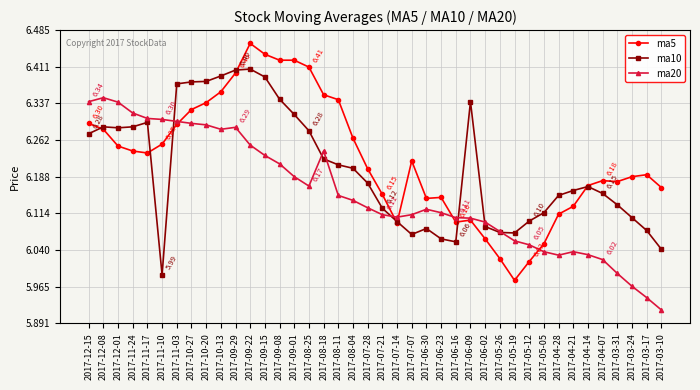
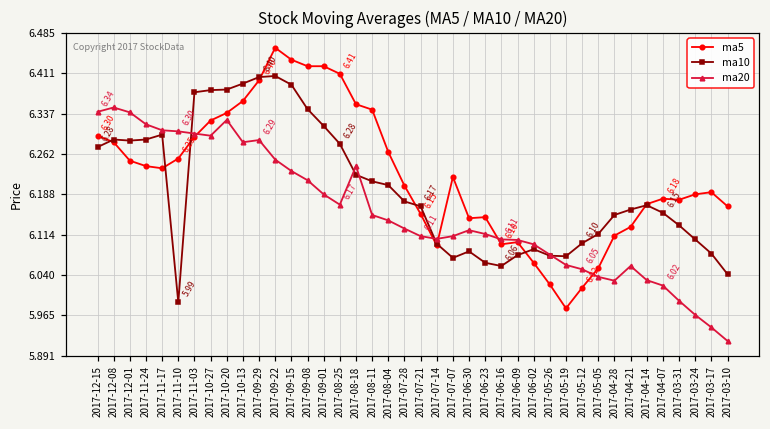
ma20, 2017-10-20: 6.29 -> 6.33
ma10, 2017-07-21: 6.12 -> 6.17
ma10, 2017-06-09: 6.34 -> 6.08
ma20, 2017-04-21: 6.04 -> 6.06
